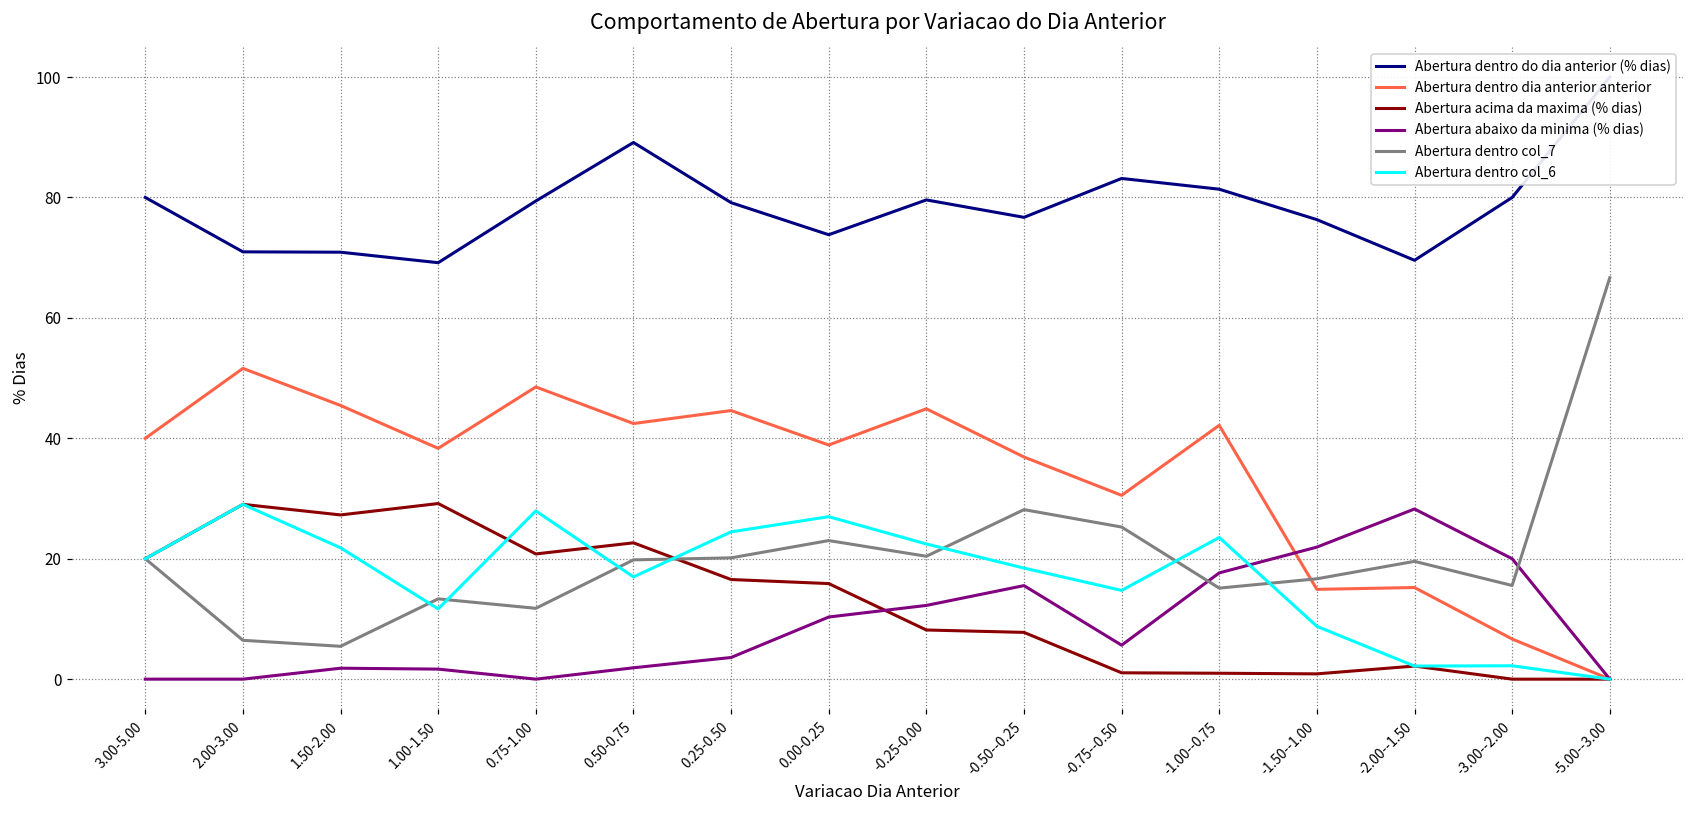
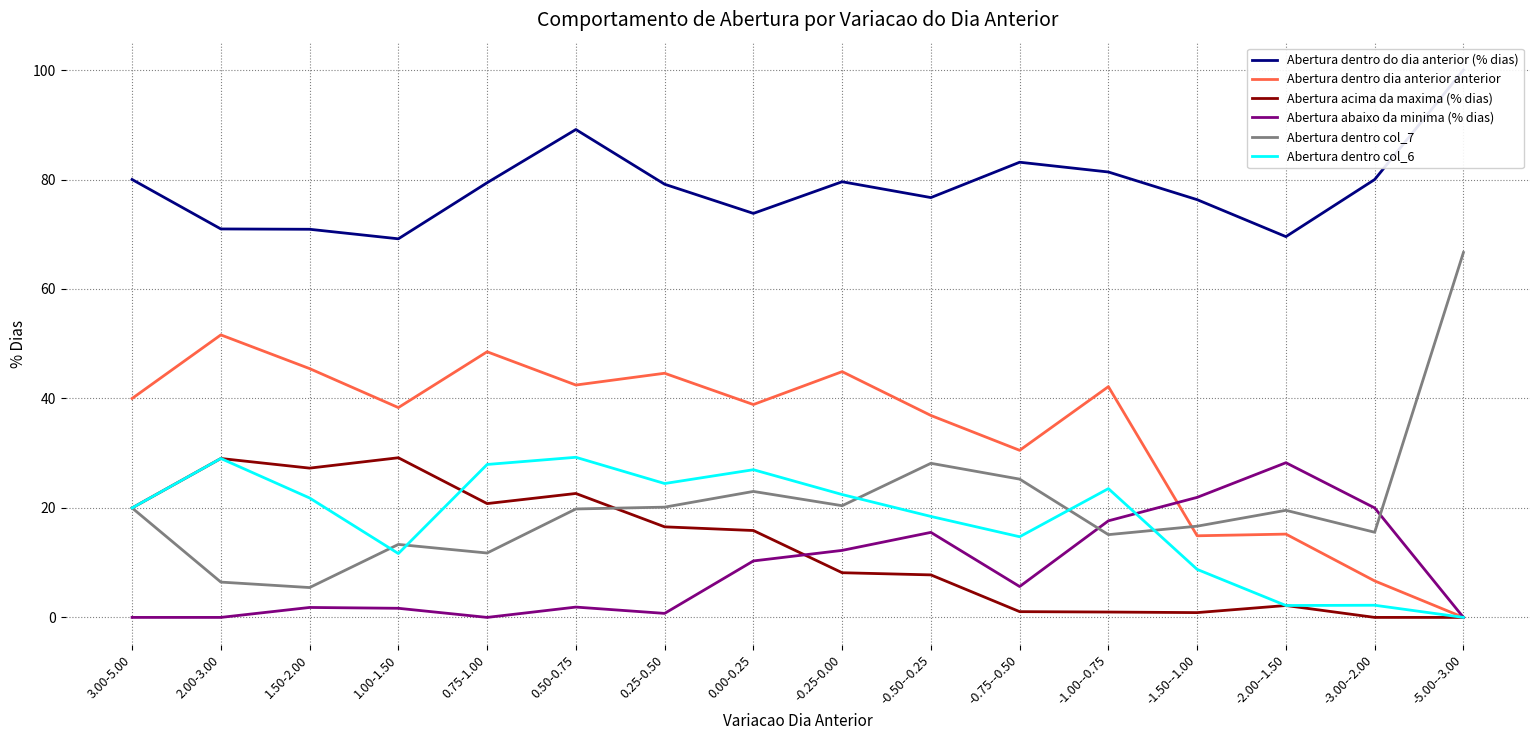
Abertura dentro col_6, 0.50-0.75: 17 -> 29
Abertura abaixo da minima (% dias), 0.25-0.50: 4 -> 1
